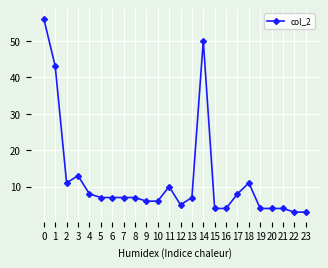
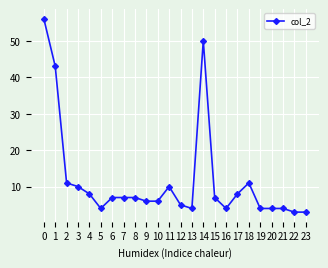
3: 13 -> 10
5: 7 -> 4
13: 7 -> 4
15: 4 -> 7
